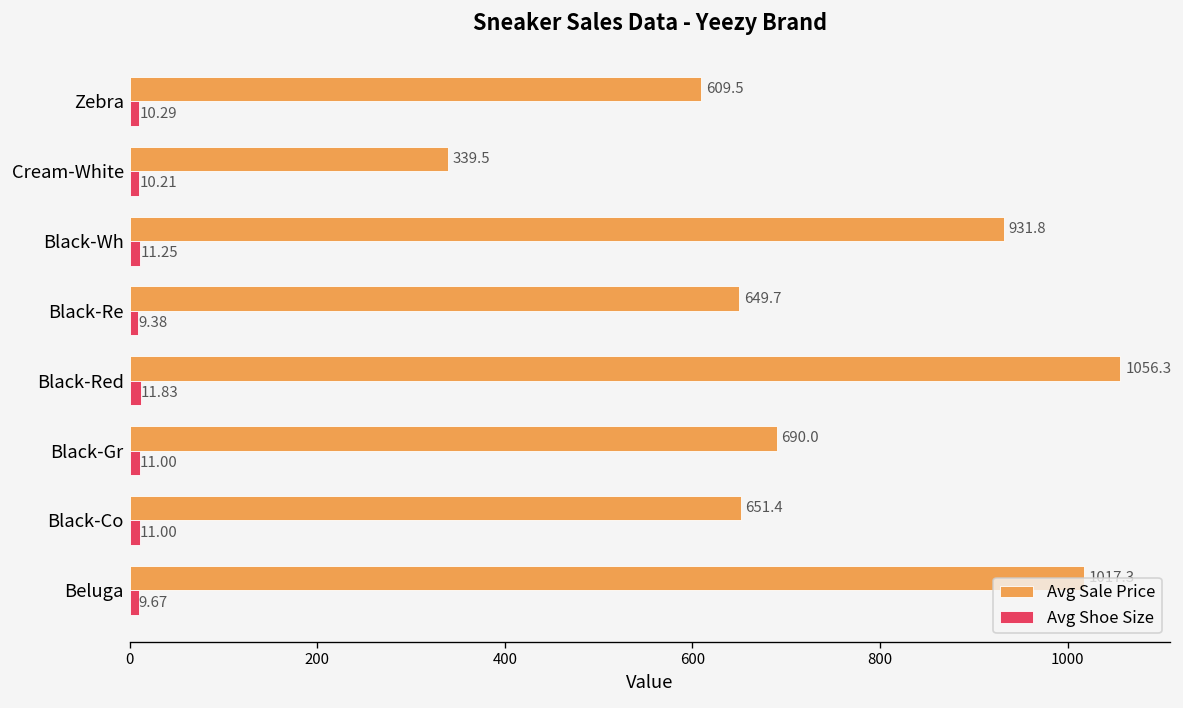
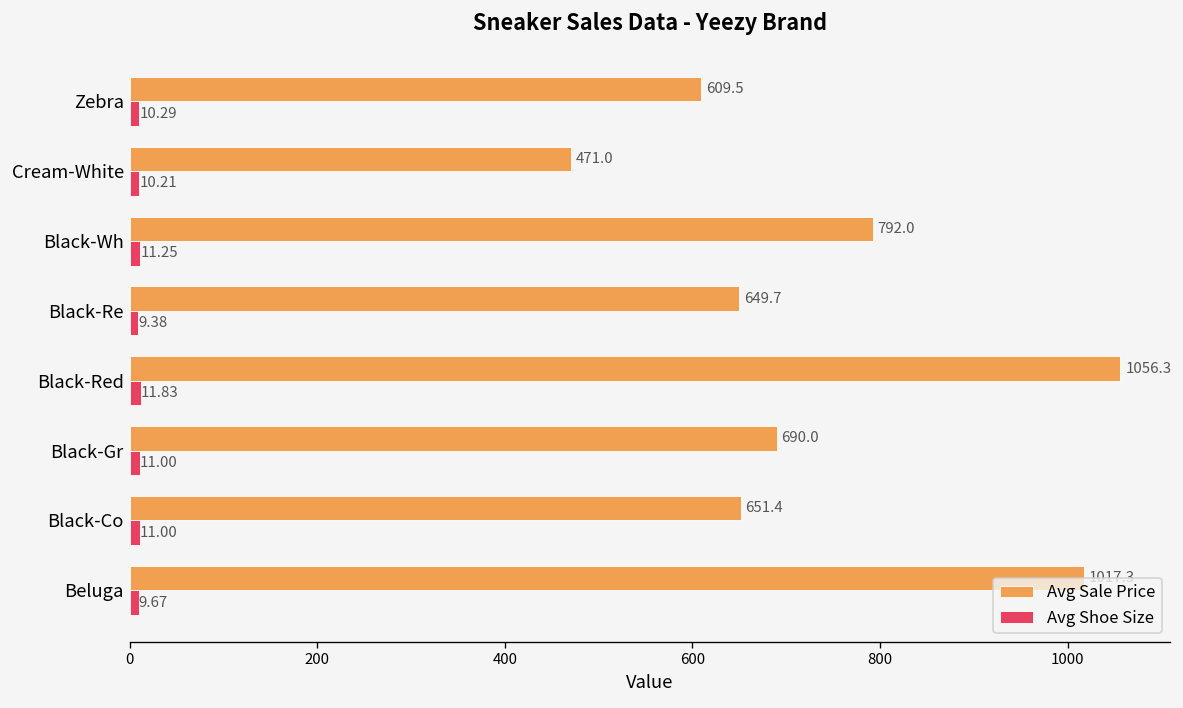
Avg Sale Price, Cream-White: 339.5 -> 471.0
Avg Sale Price, Black-Wh: 931.8 -> 792.0
